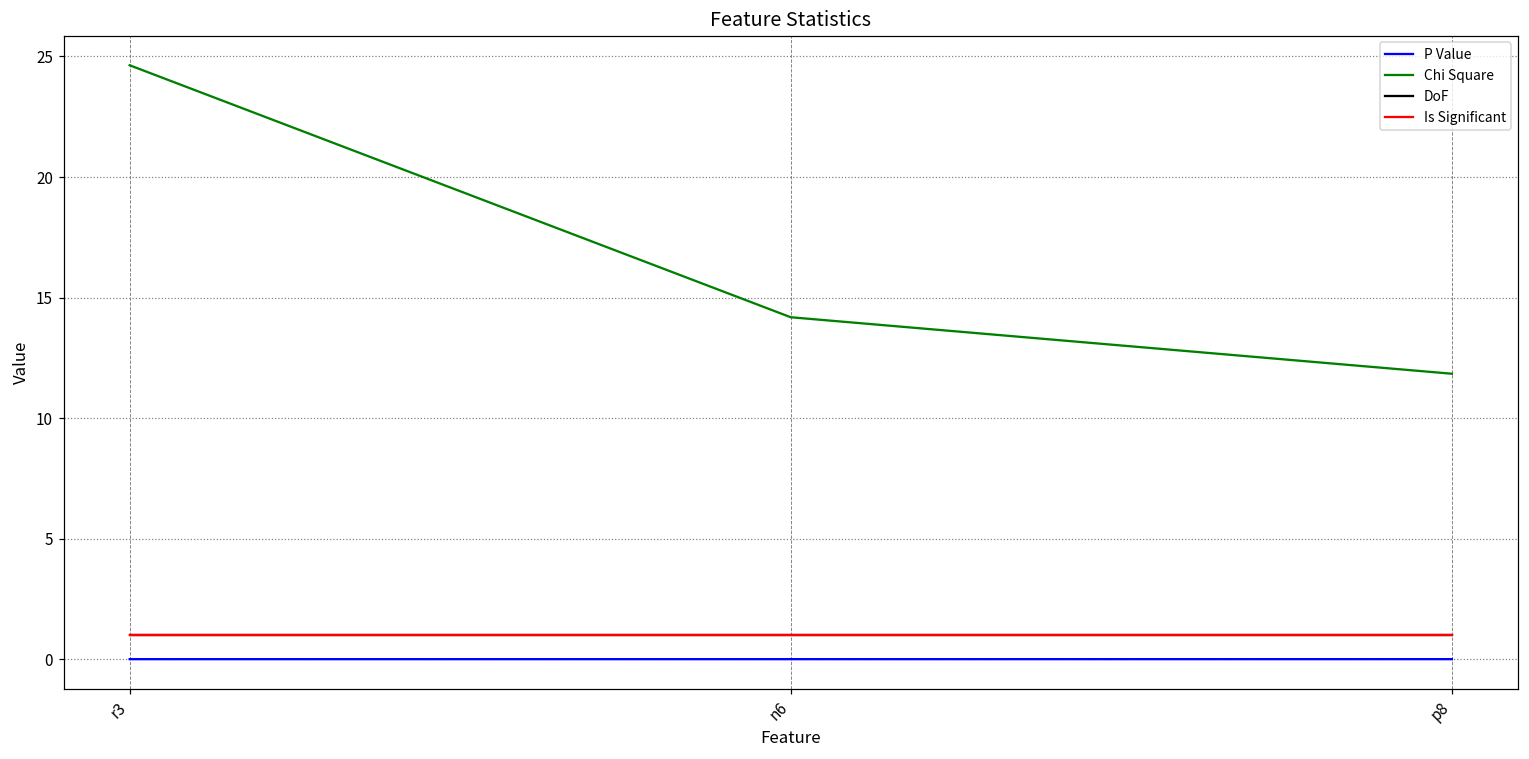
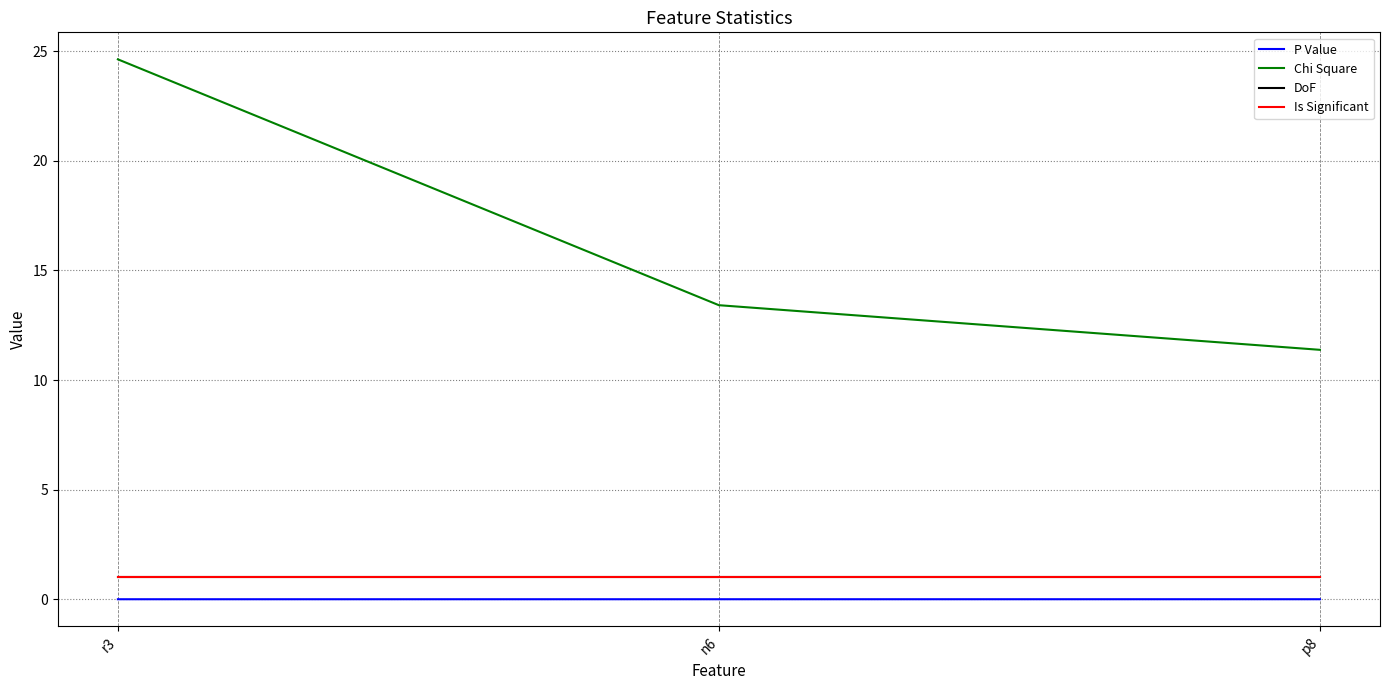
Chi Square, n6: 14.2 -> 13.4
Chi Square, p8: 11.8 -> 11.4
